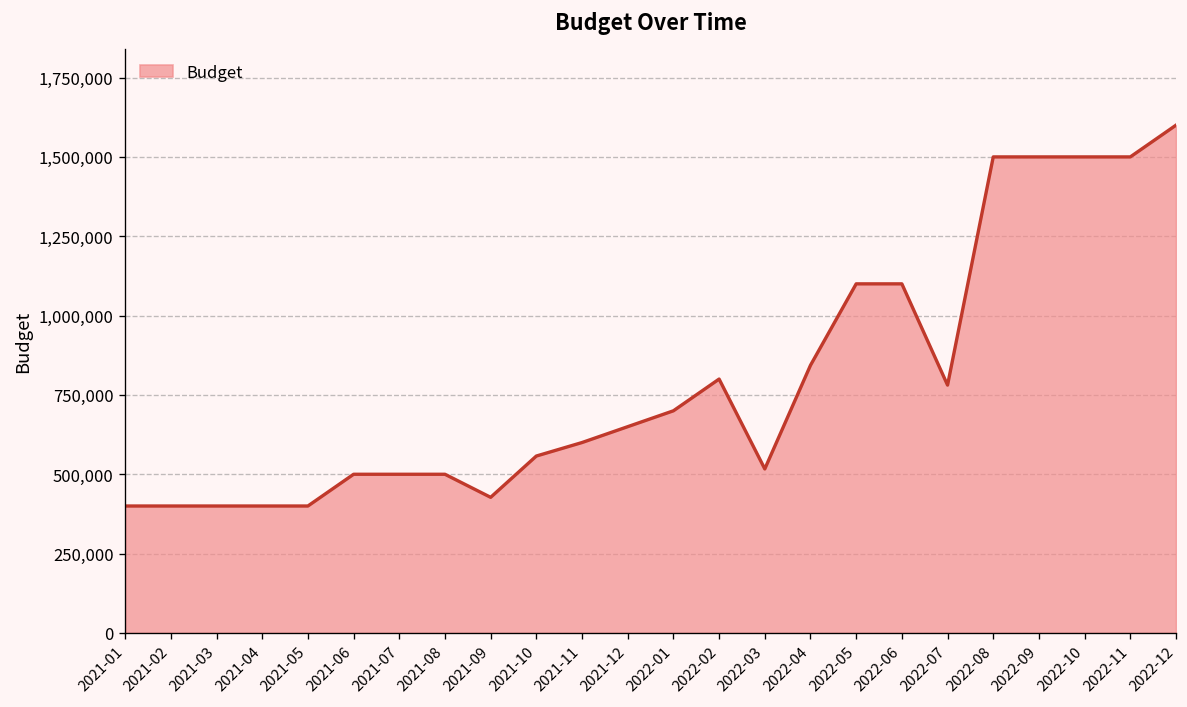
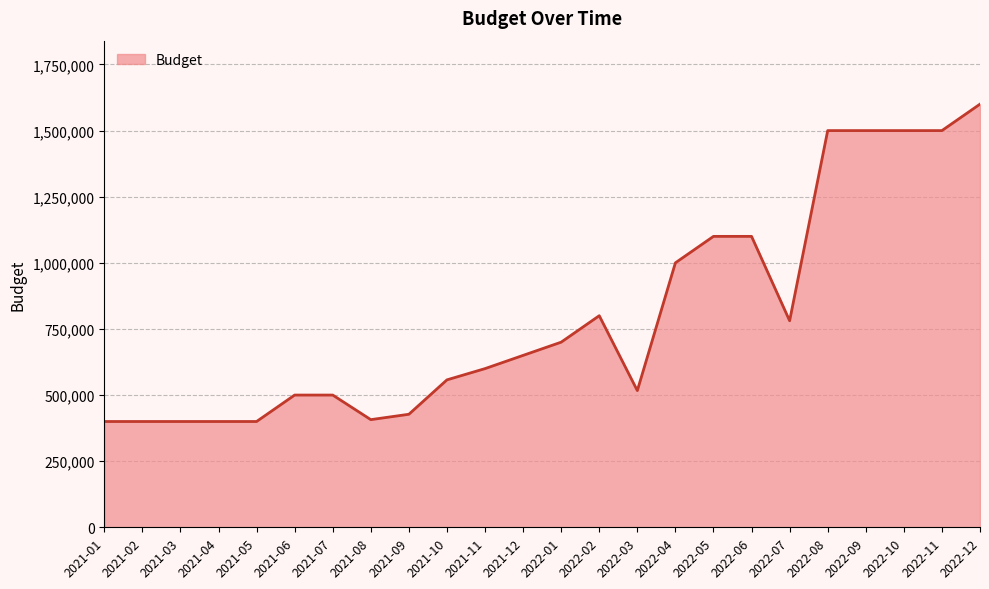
2021-08: 500,000 -> 410,000
2022-04: 840,000 -> 1,000,000
